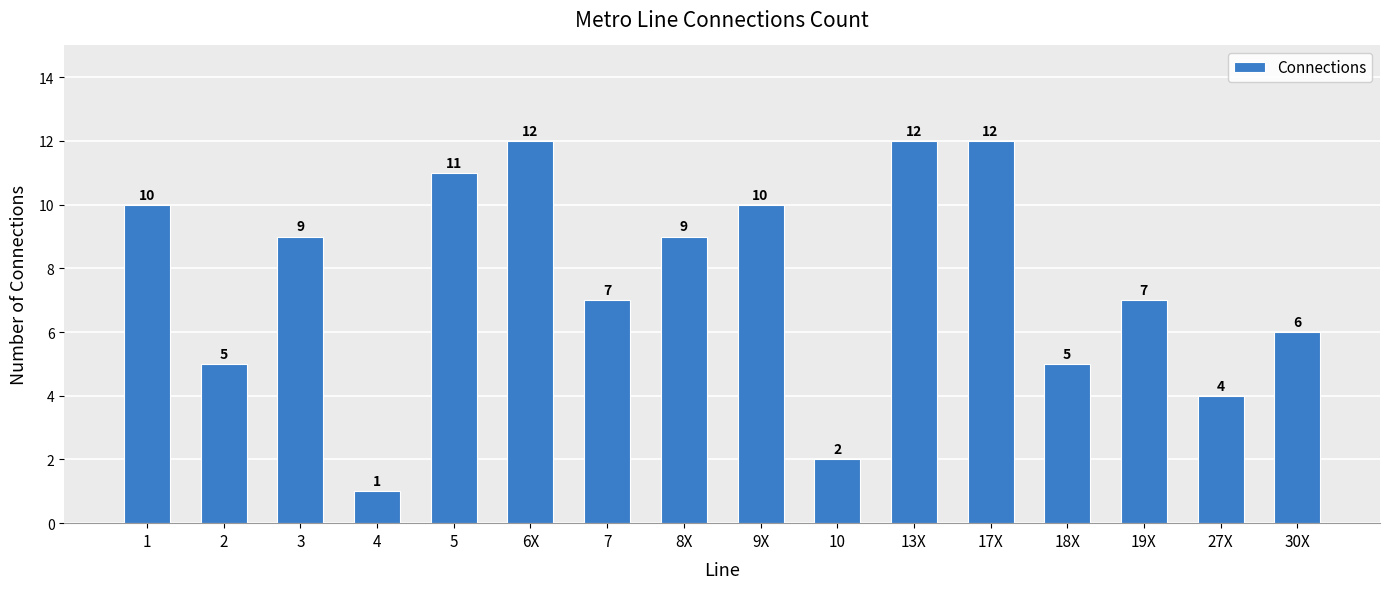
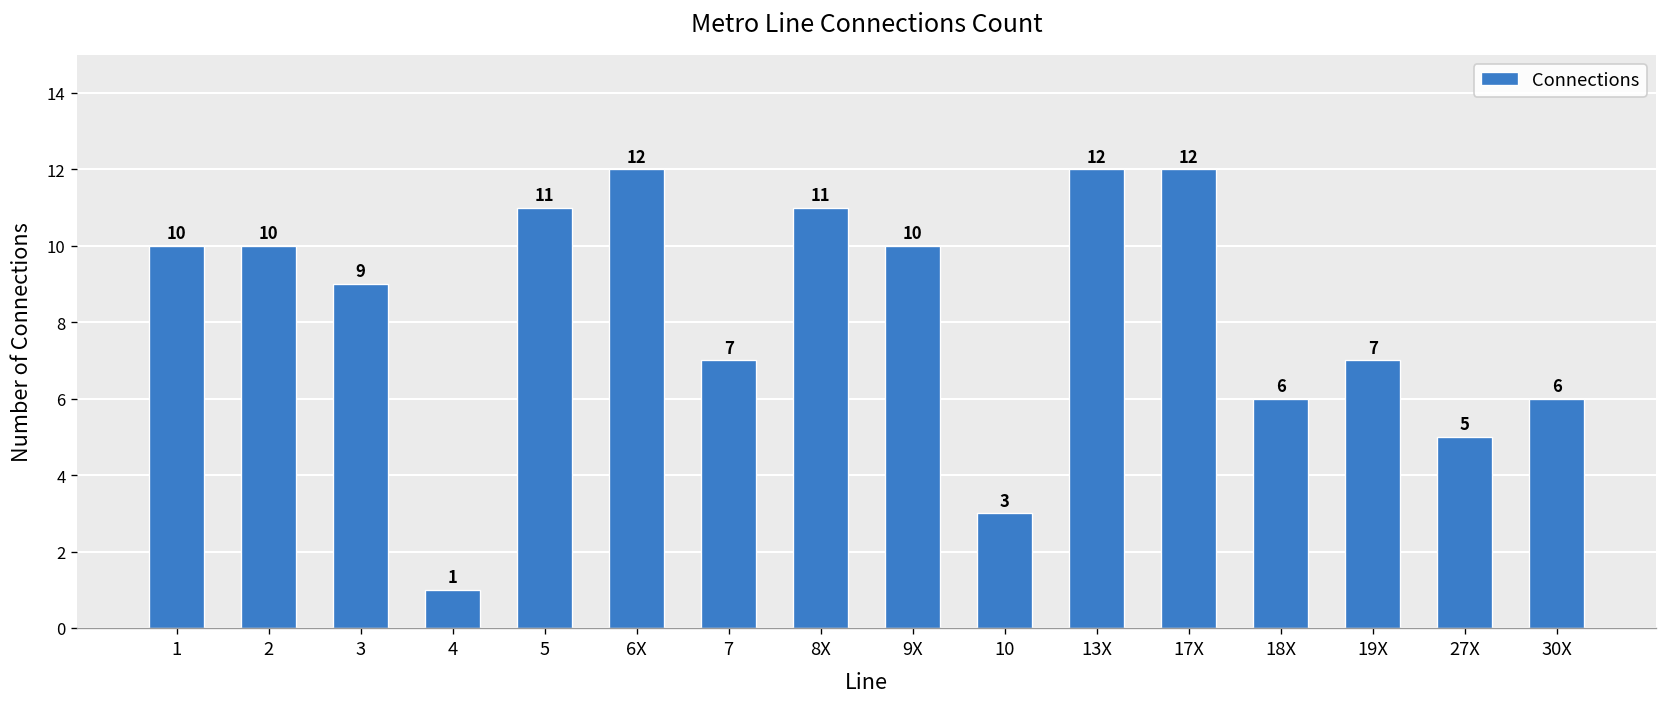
2: 5 -> 10
8X: 9 -> 11
10: 2 -> 3
18X: 5 -> 6
27X: 4 -> 5
